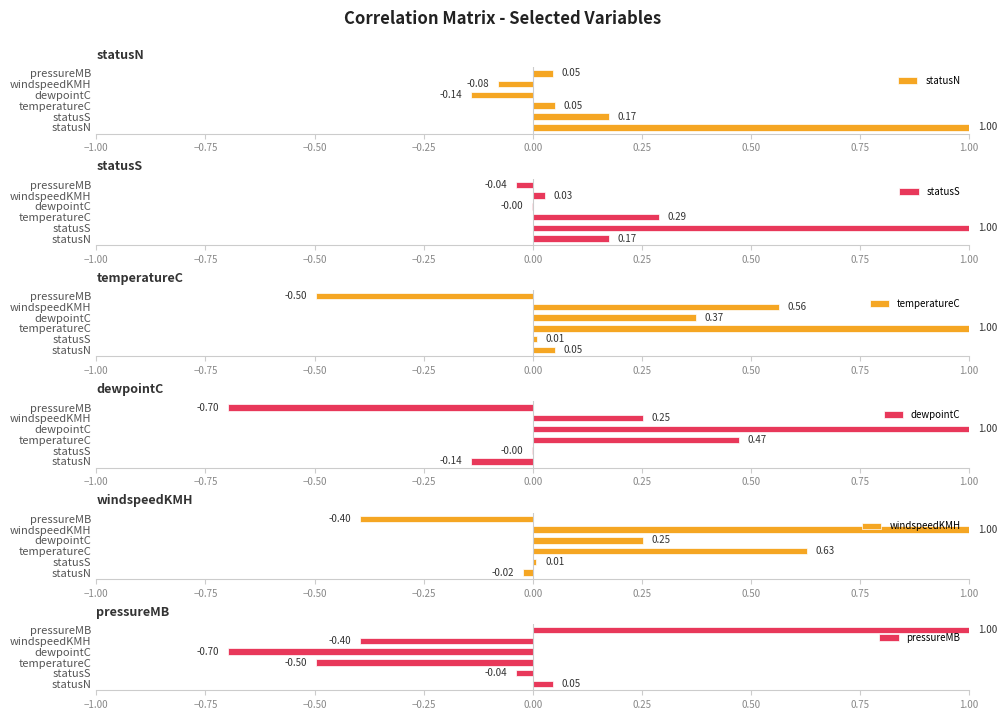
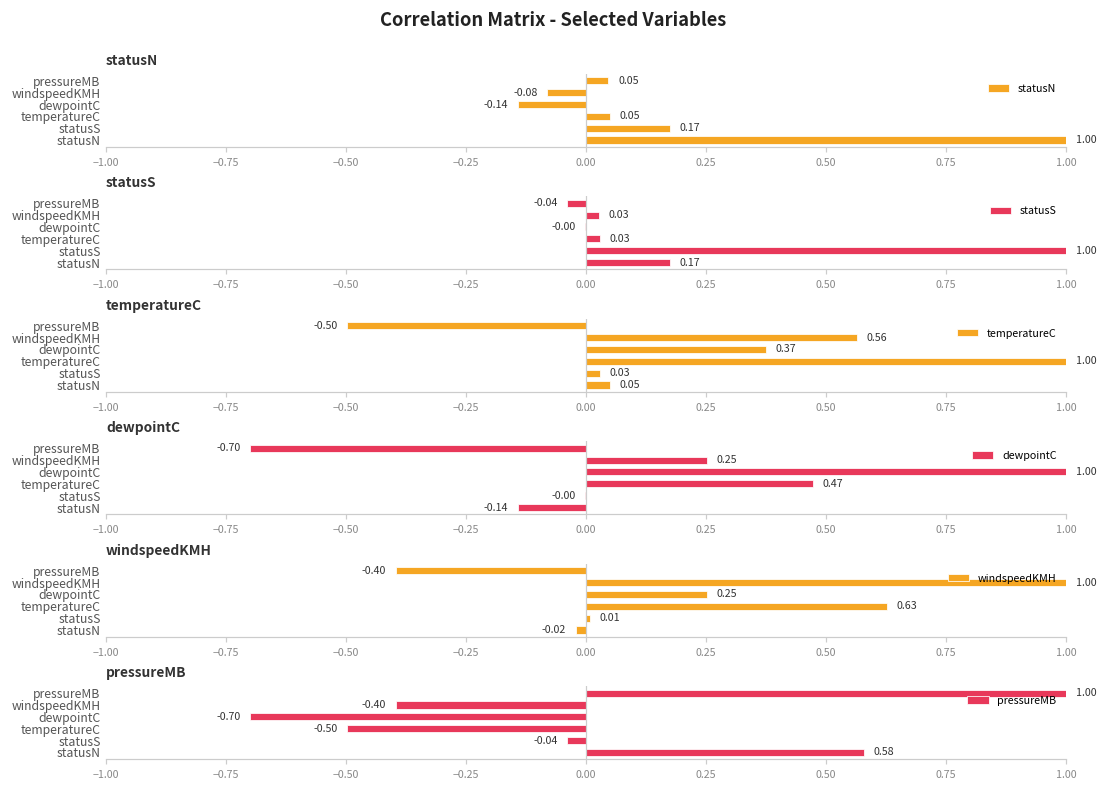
statusS, temperatureC: 0.29 -> 0.03
temperatureC, statusS: 0.01 -> 0.03
pressureMB, statusN: 0.05 -> 0.58
